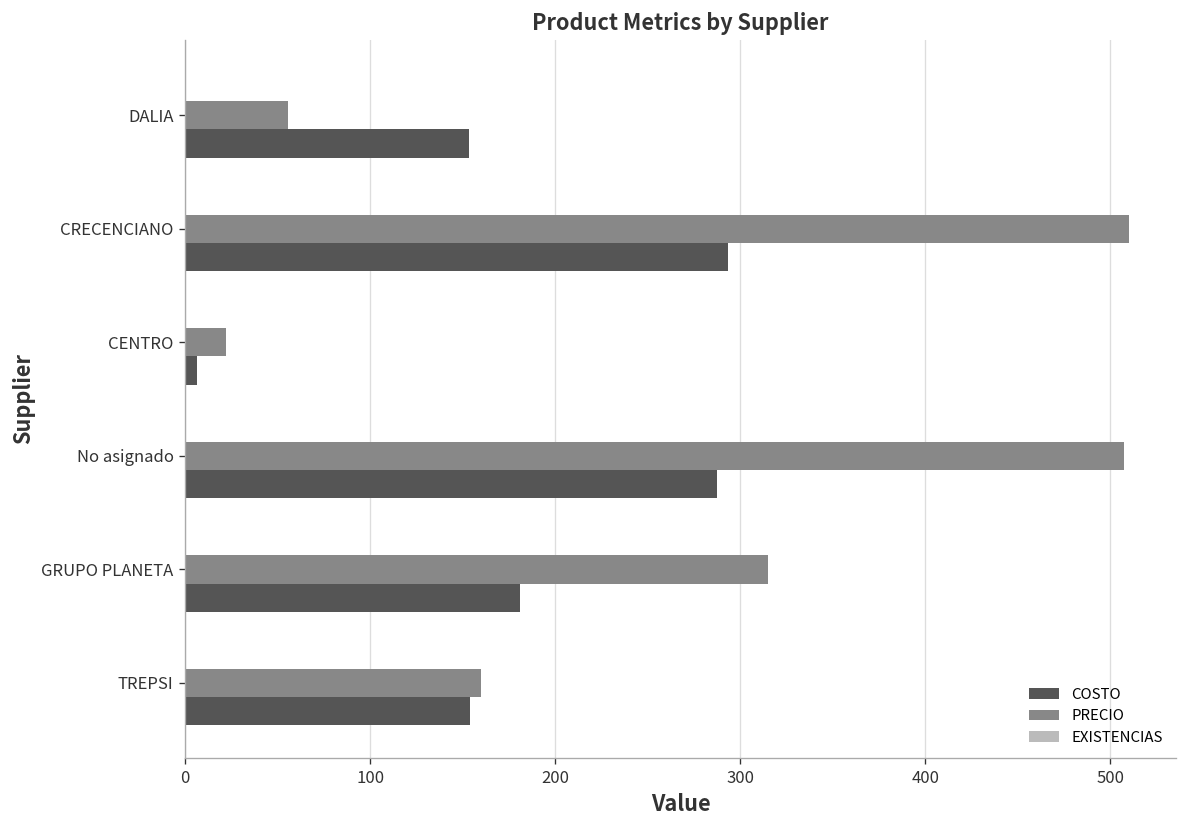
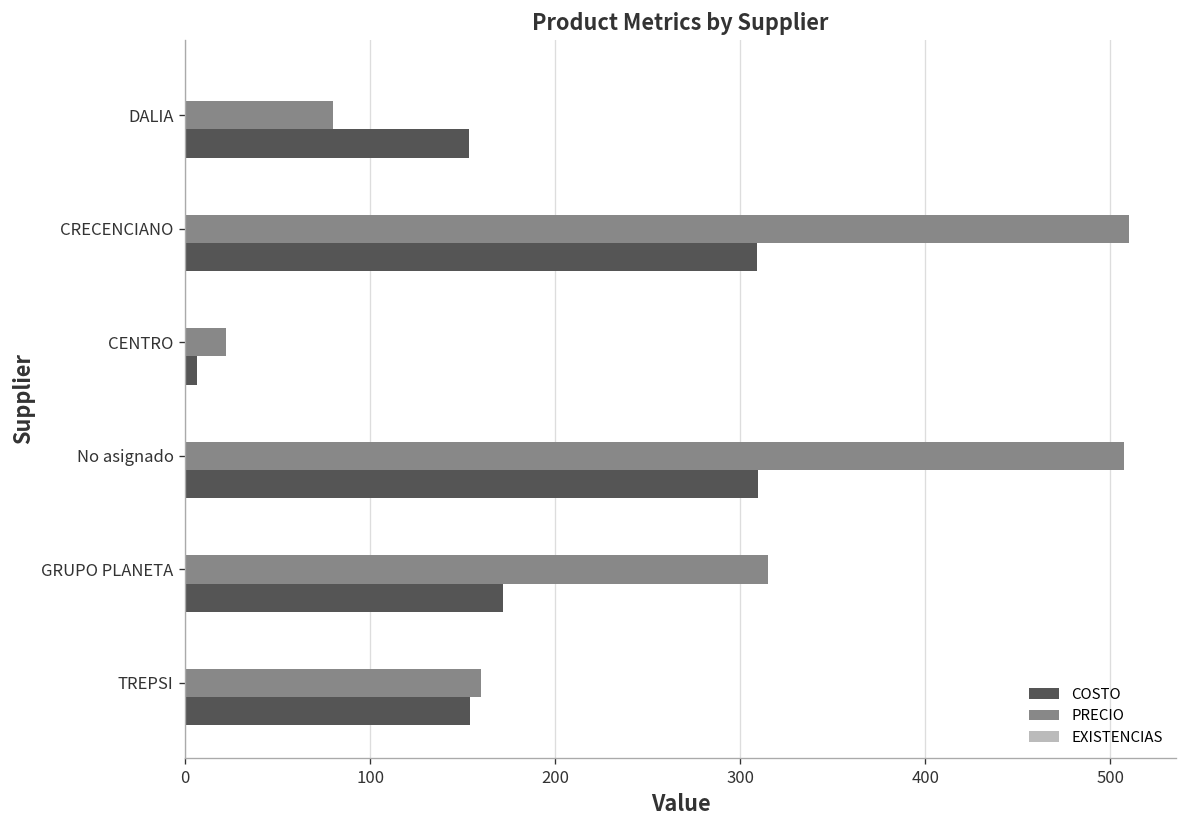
PRECIO, DALIA: 55 -> 80
COSTO, CRECENCIANO: 293 -> 309
COSTO, No asignado: 287 -> 310
COSTO, GRUPO PLANETA: 181 -> 172
